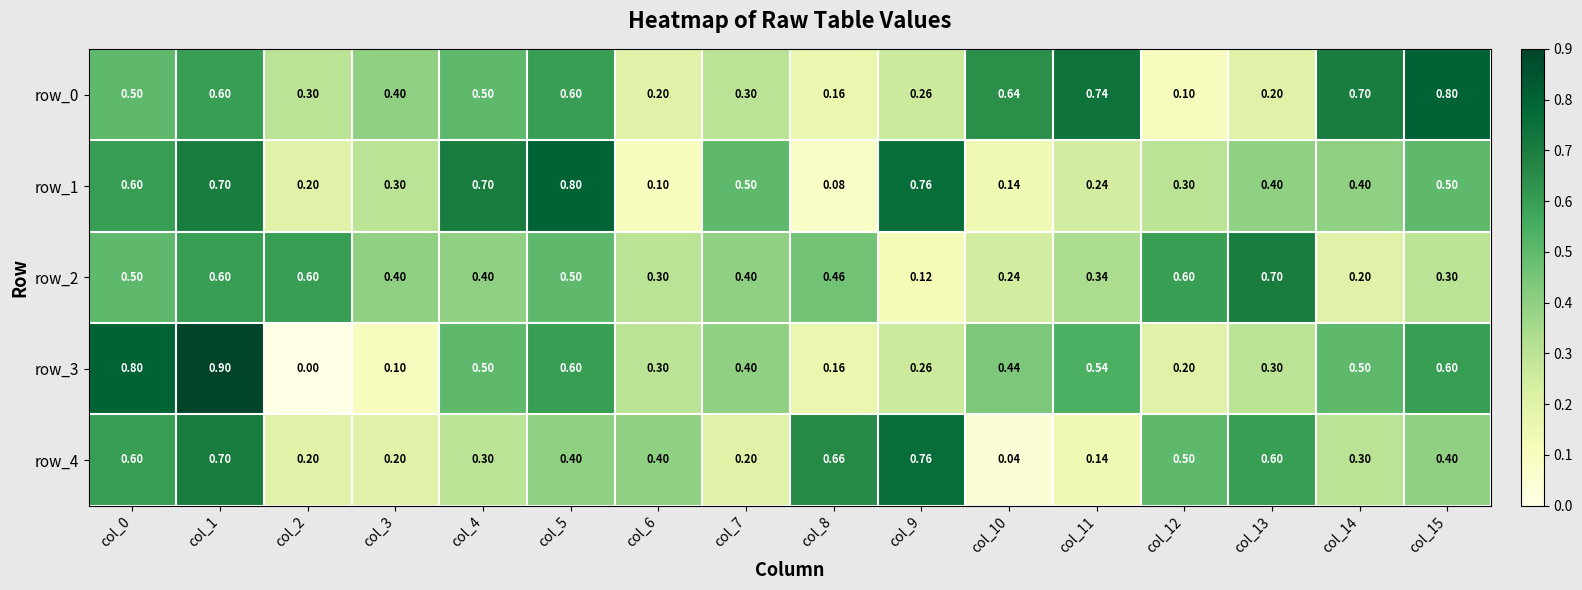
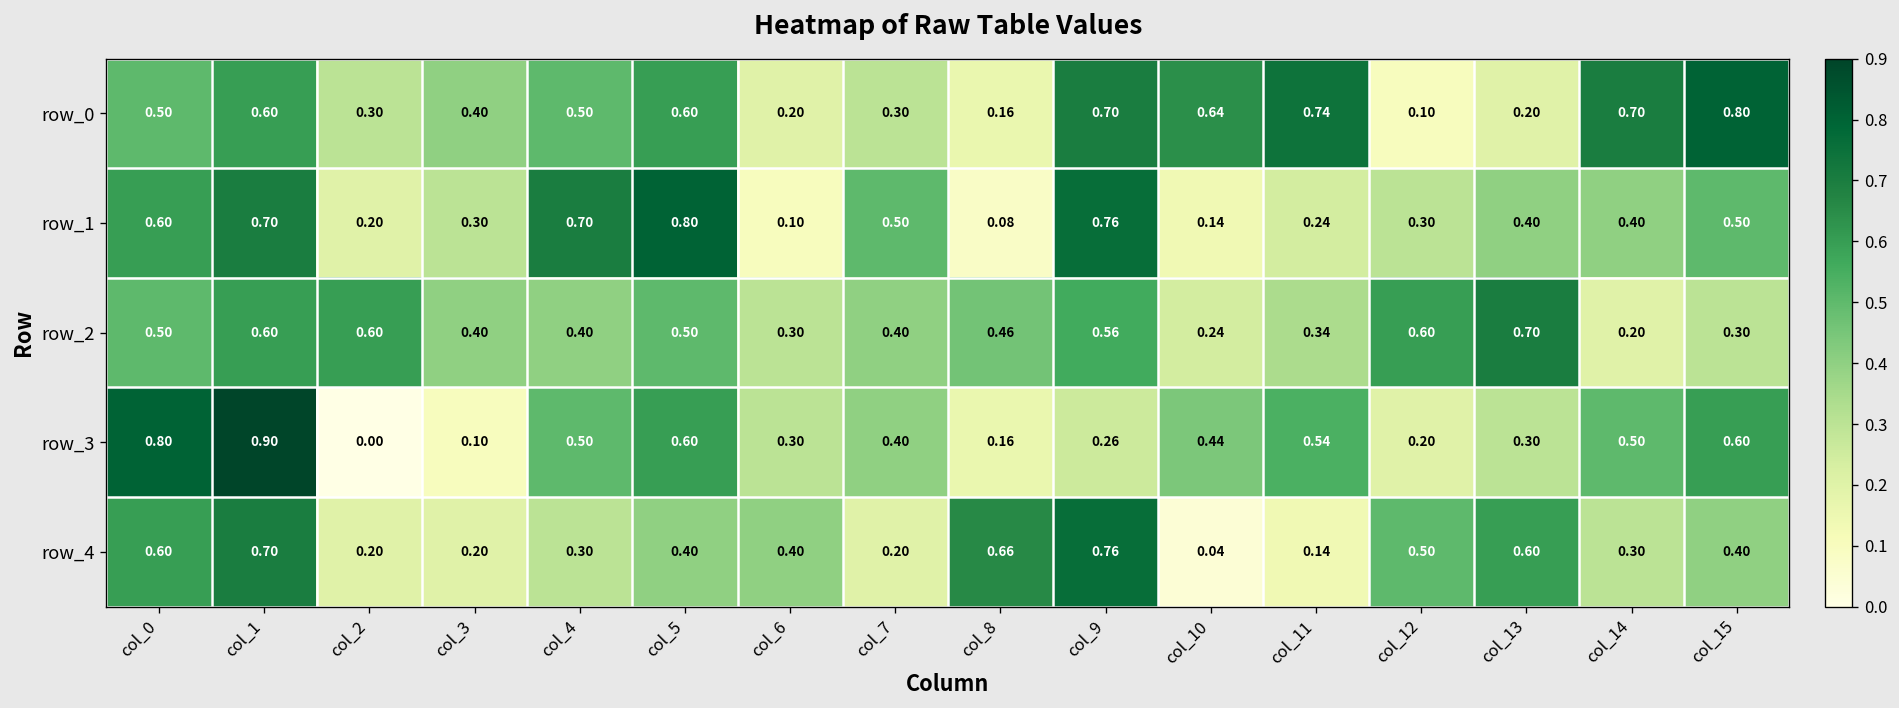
row_0, col_9: 0.26 -> 0.70
row_2, col_9: 0.12 -> 0.56
